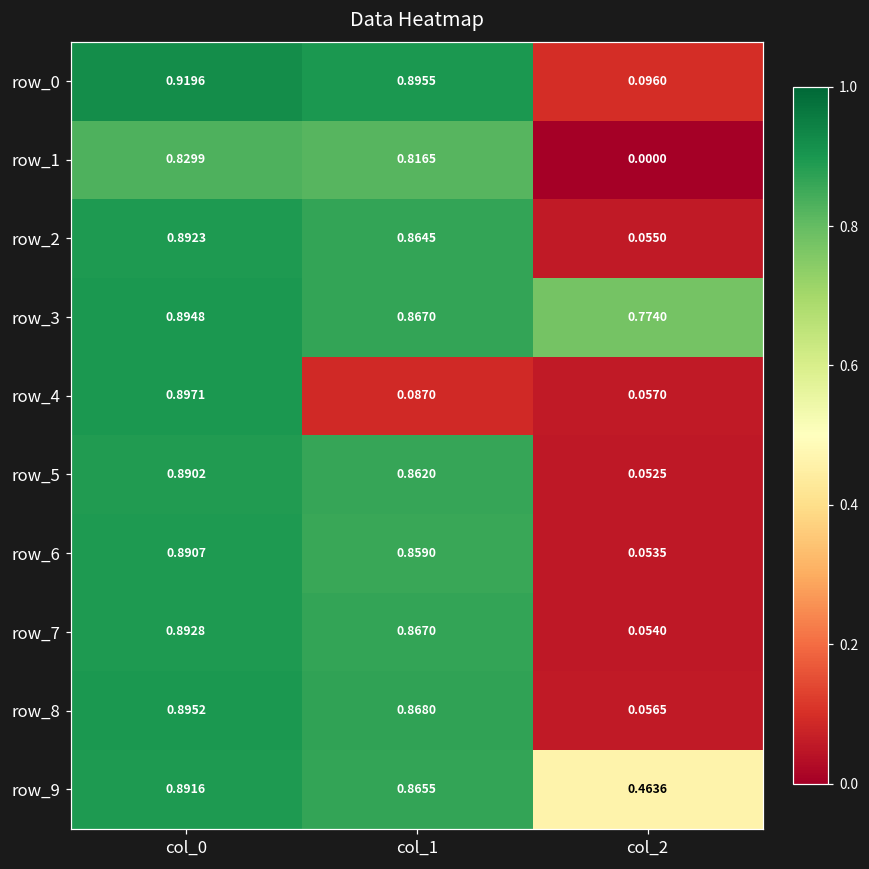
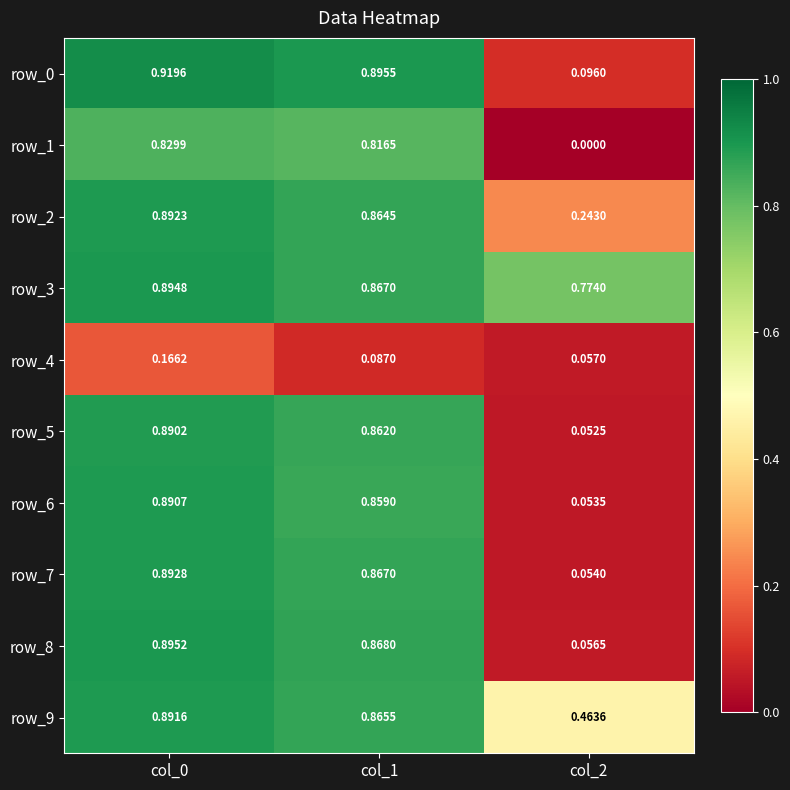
row_2, col_2: 0.0550 -> 0.2430
row_4, col_0: 0.8971 -> 0.1662
